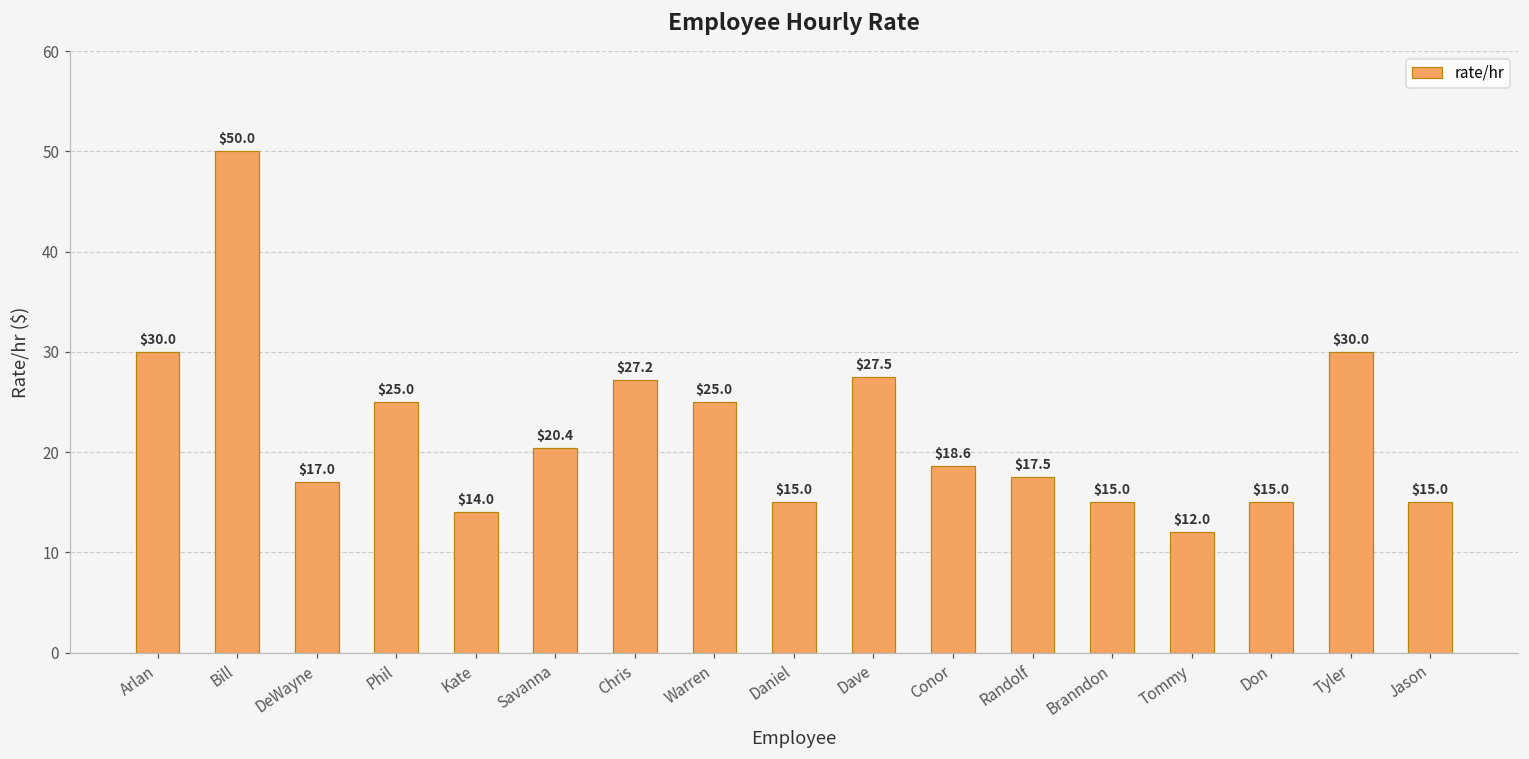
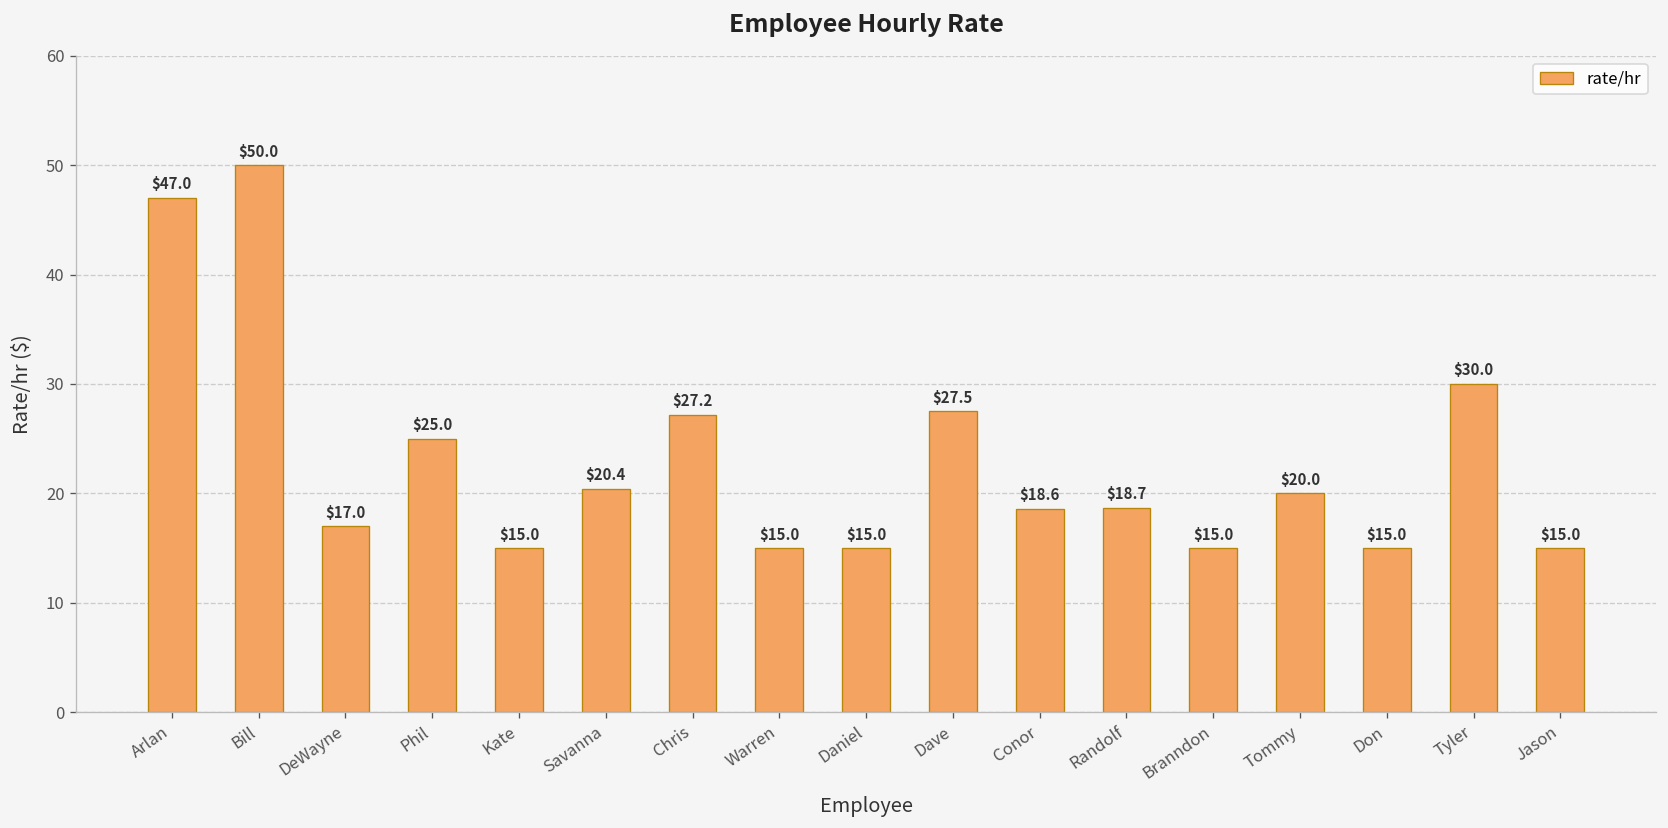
Arlan: $30.0 -> $47.0
Kate: $14.0 -> $15.0
Warren: $25.0 -> $15.0
Randolf: $17.5 -> $18.7
Tommy: $12.0 -> $20.0
